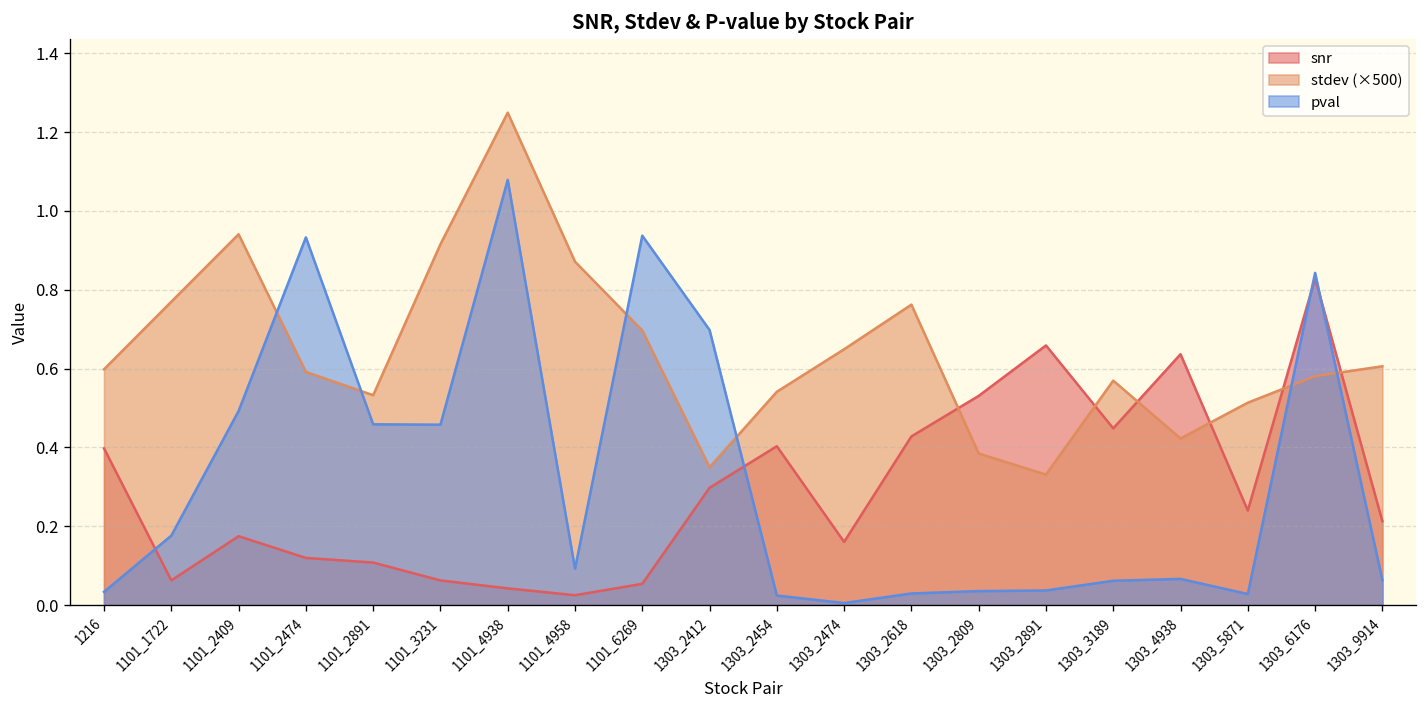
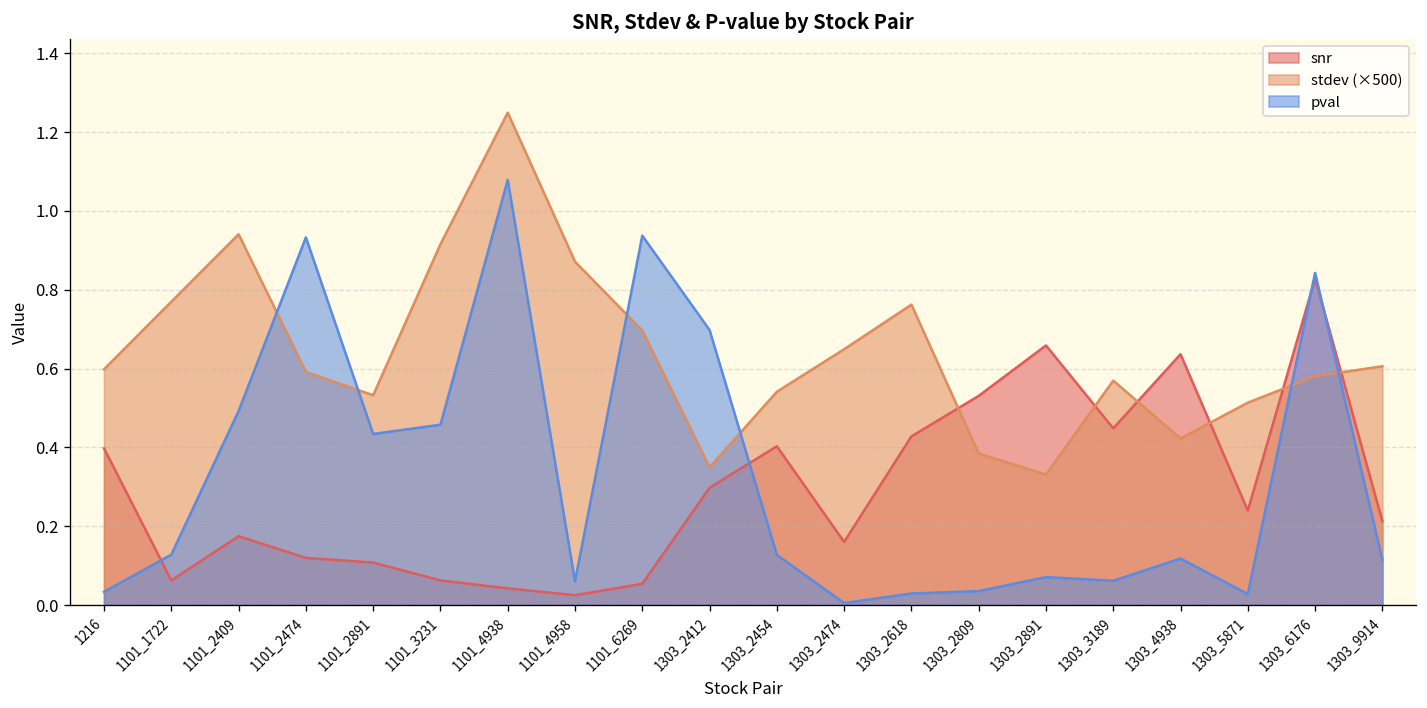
pval, 1101_1722: 0.18 -> 0.13
pval, 1101_2891: 0.46 -> 0.43
pval, 1101_4958: 0.09 -> 0.06
pval, 1303_2454: 0.02 -> 0.13
pval, 1303_2891: 0.04 -> 0.07
pval, 1303_4938: 0.07 -> 0.12
pval, 1303_9914: 0.06 -> 0.12
